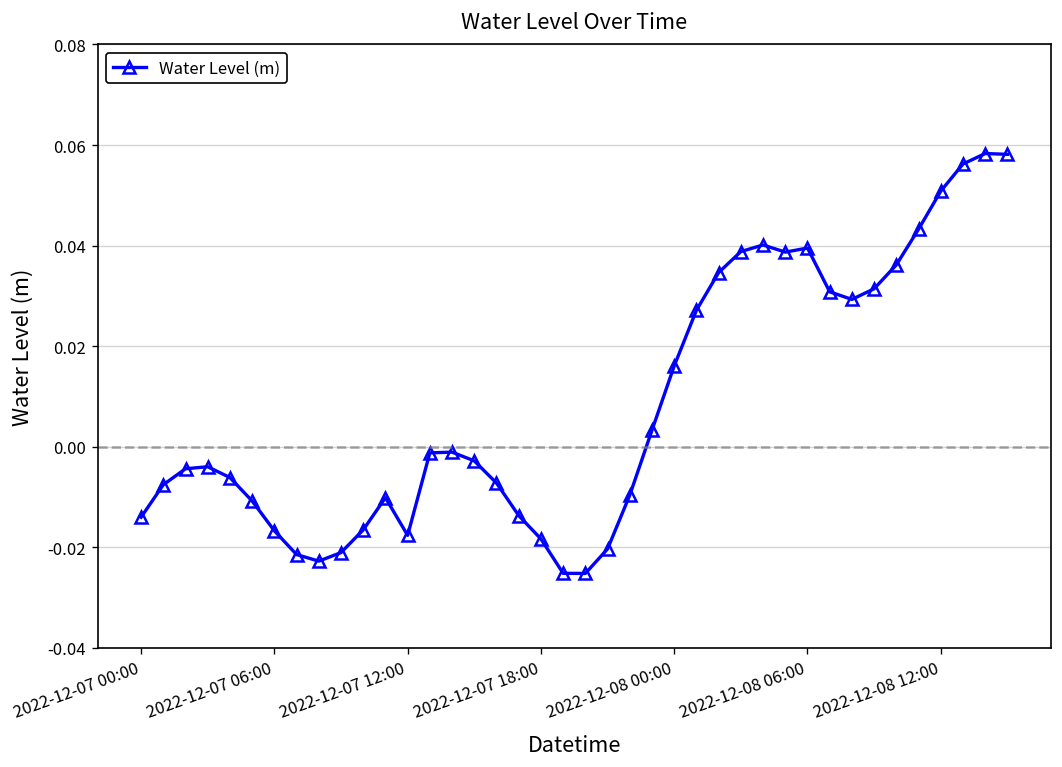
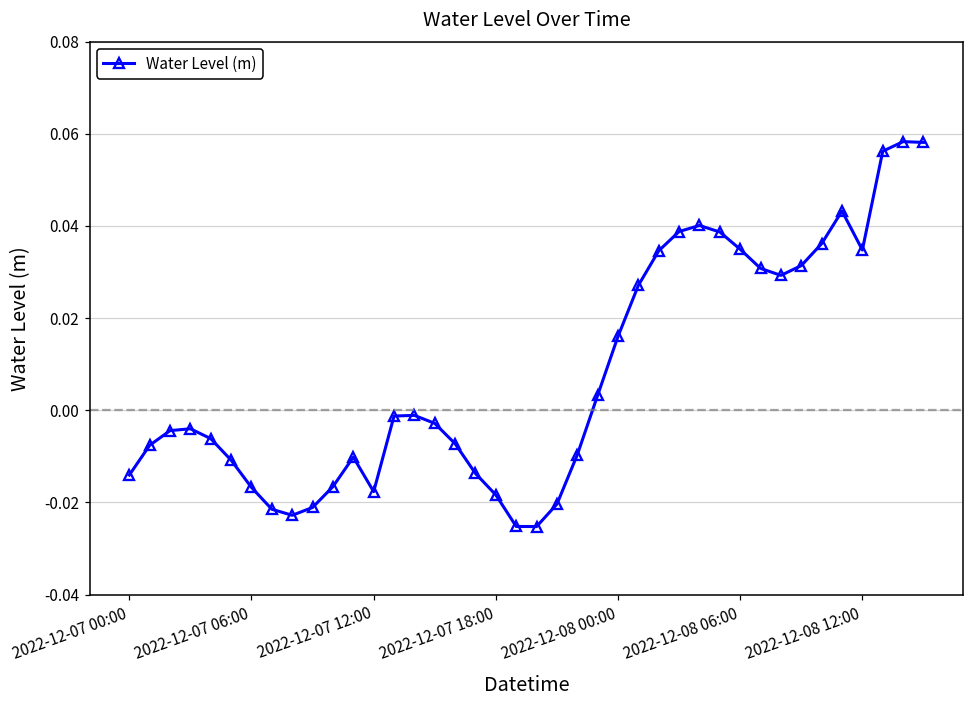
2022-12-08 06:00: 0.040 -> 0.035
2022-12-08 12:00: 0.051 -> 0.035
